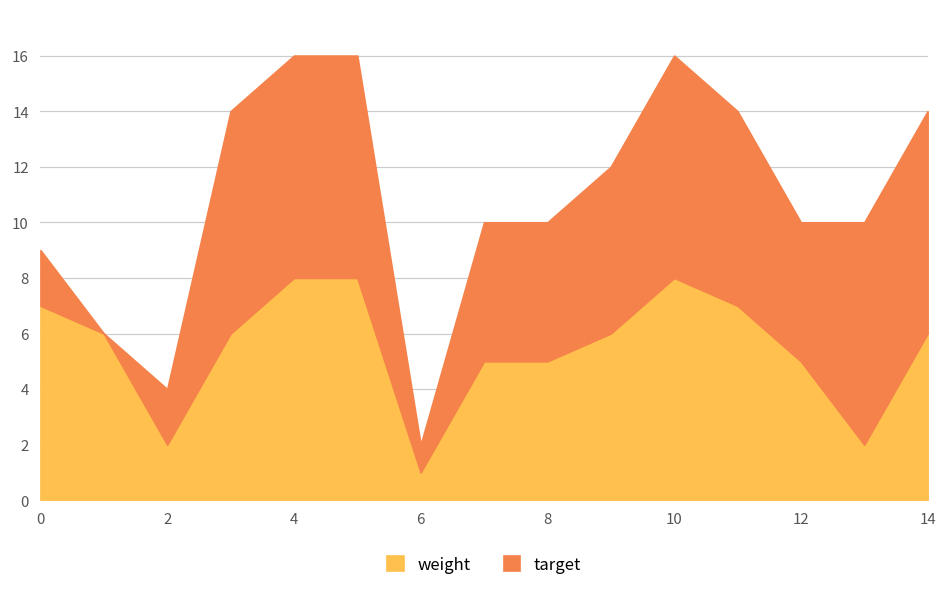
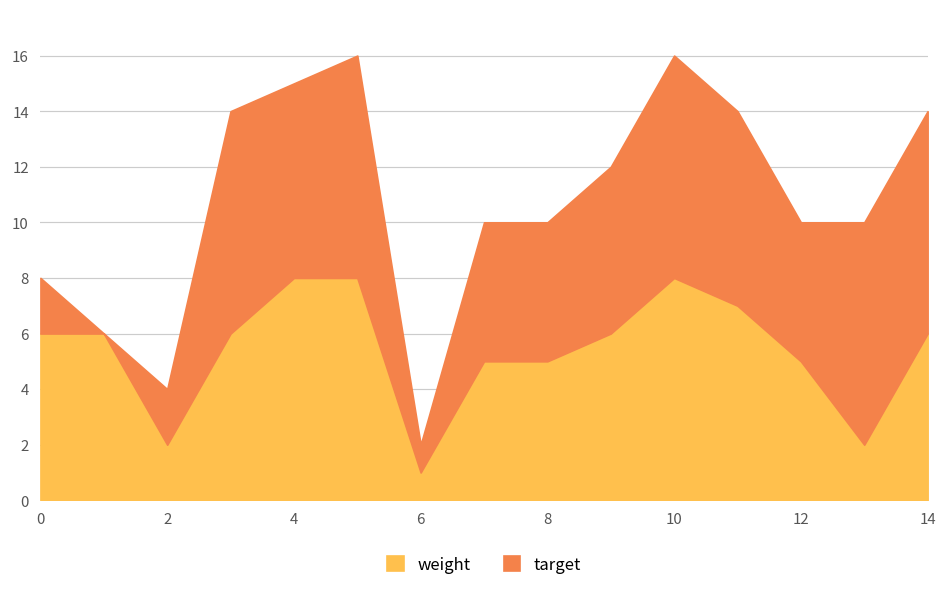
weight, 0: 7 -> 6
target, 4: 8 -> 7
